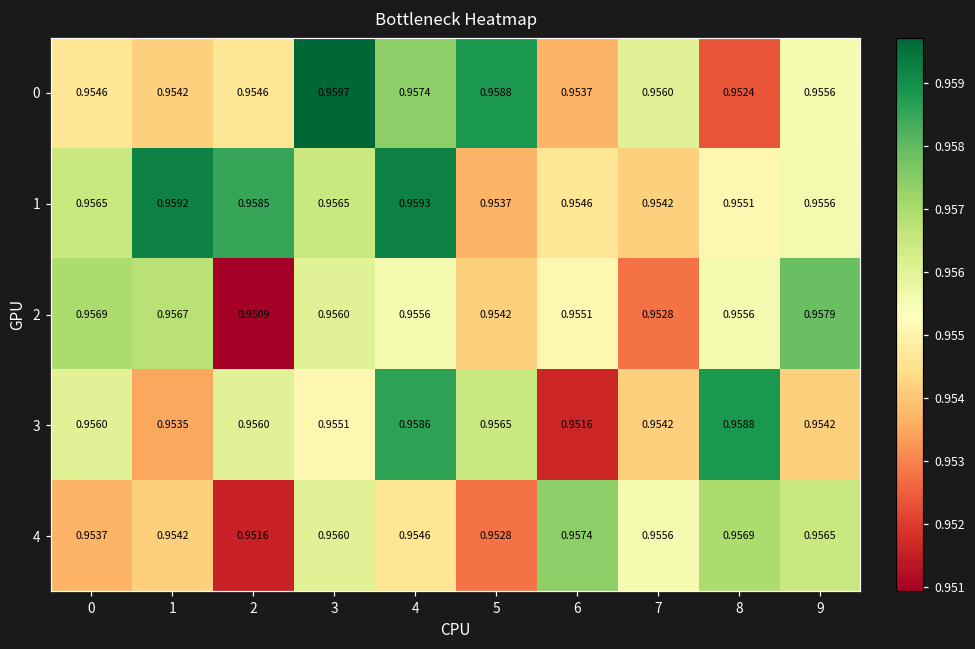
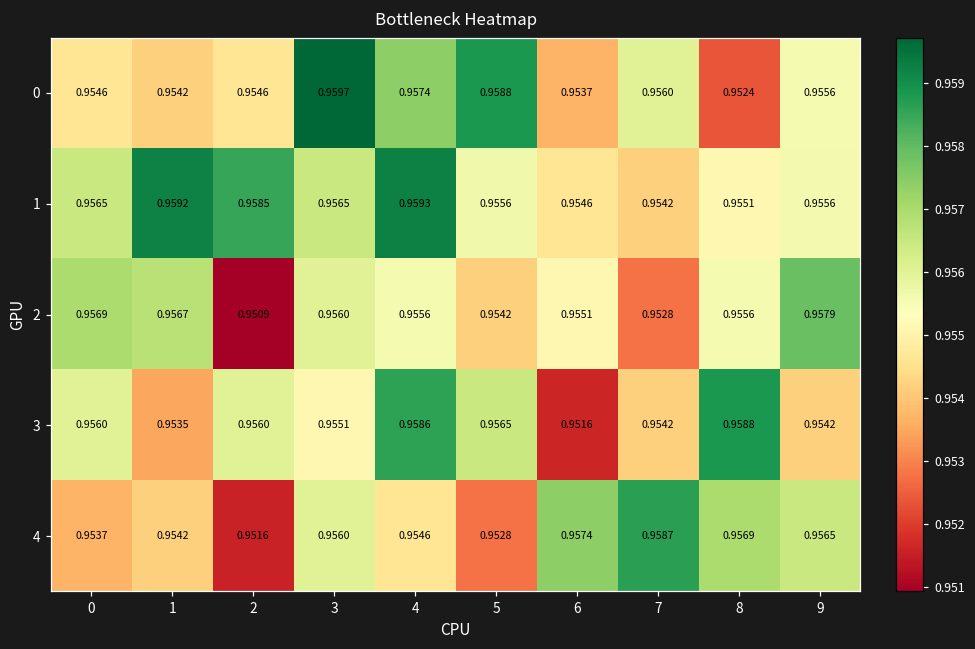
1, 5: 0.9537 -> 0.9556
4, 7: 0.9556 -> 0.9587
